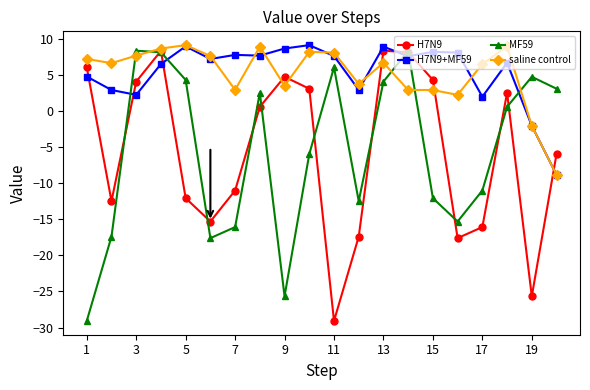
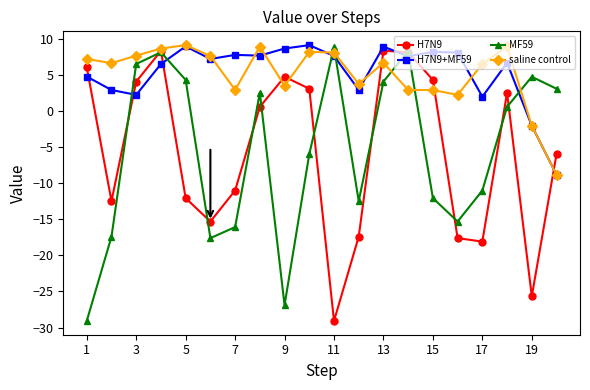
MF59, 3: 8 -> 6
MF59, 9: -26 -> -27
MF59, 11: 6 -> 9
H7N9, 17: -16 -> -18
